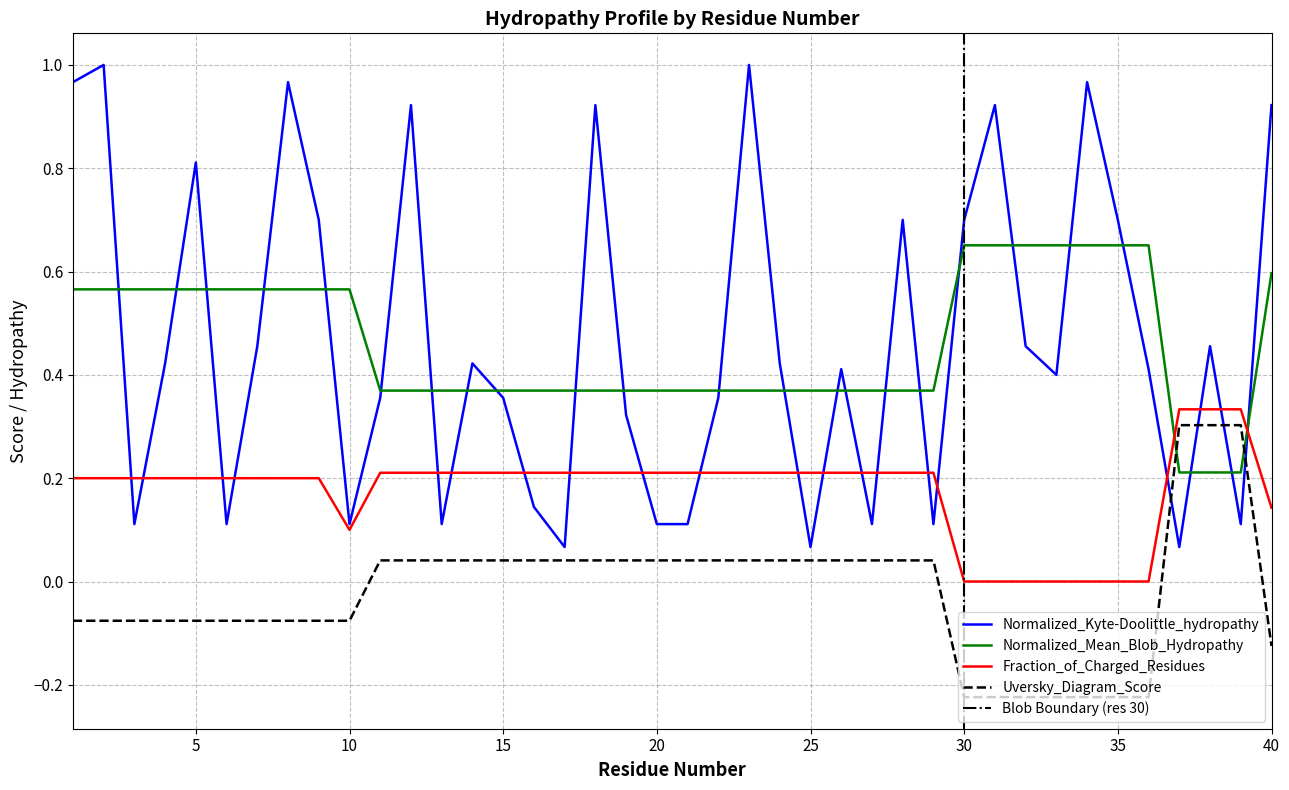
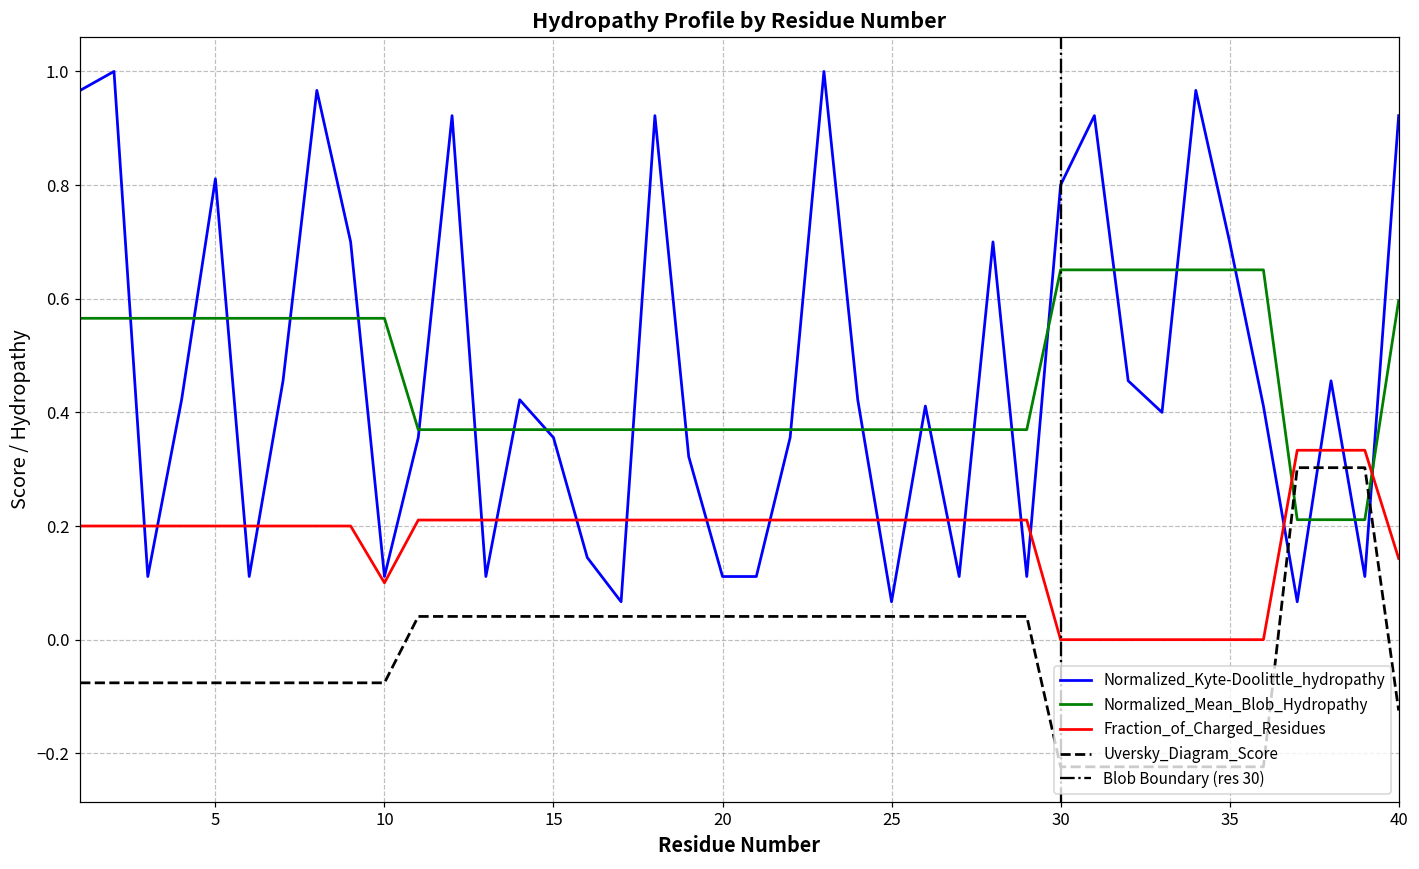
Normalized_Kyte-Doolittle_hydropathy, 30: 0.7 -> 0.8
